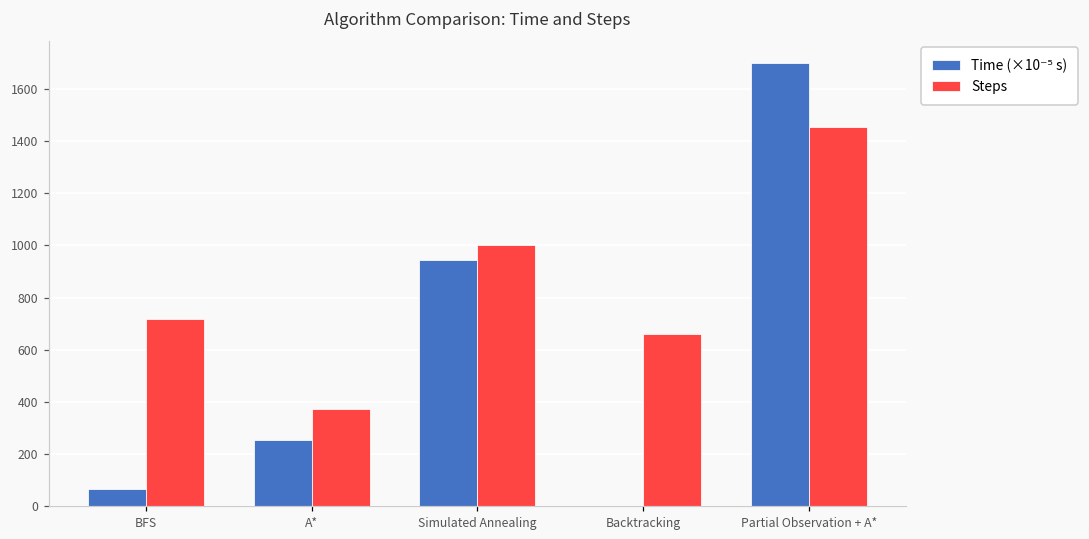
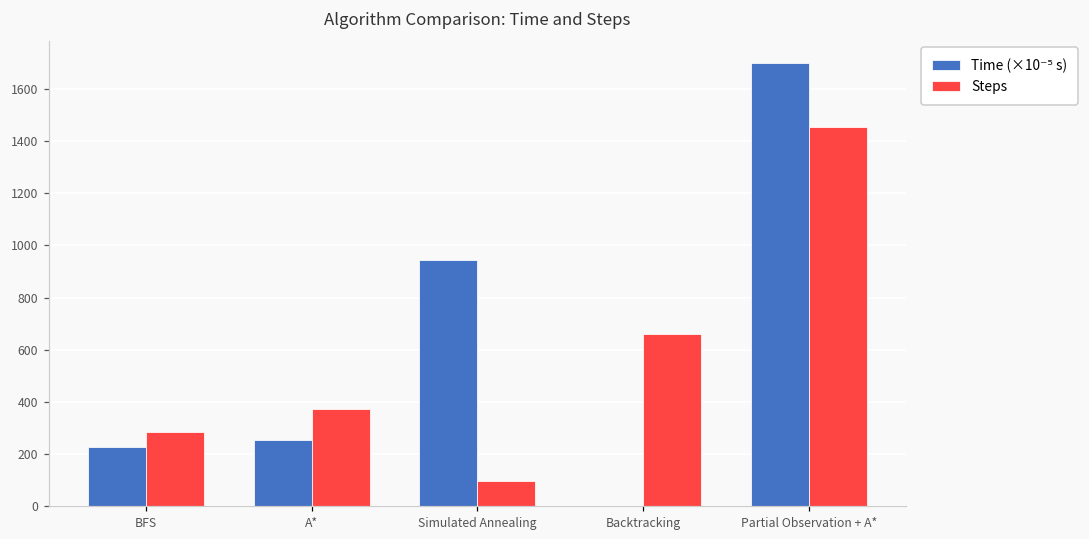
Time (×10⁻⁵ s), BFS: 70 -> 230
Steps, BFS: 720 -> 280
Steps, Simulated Annealing: 1000 -> 100
